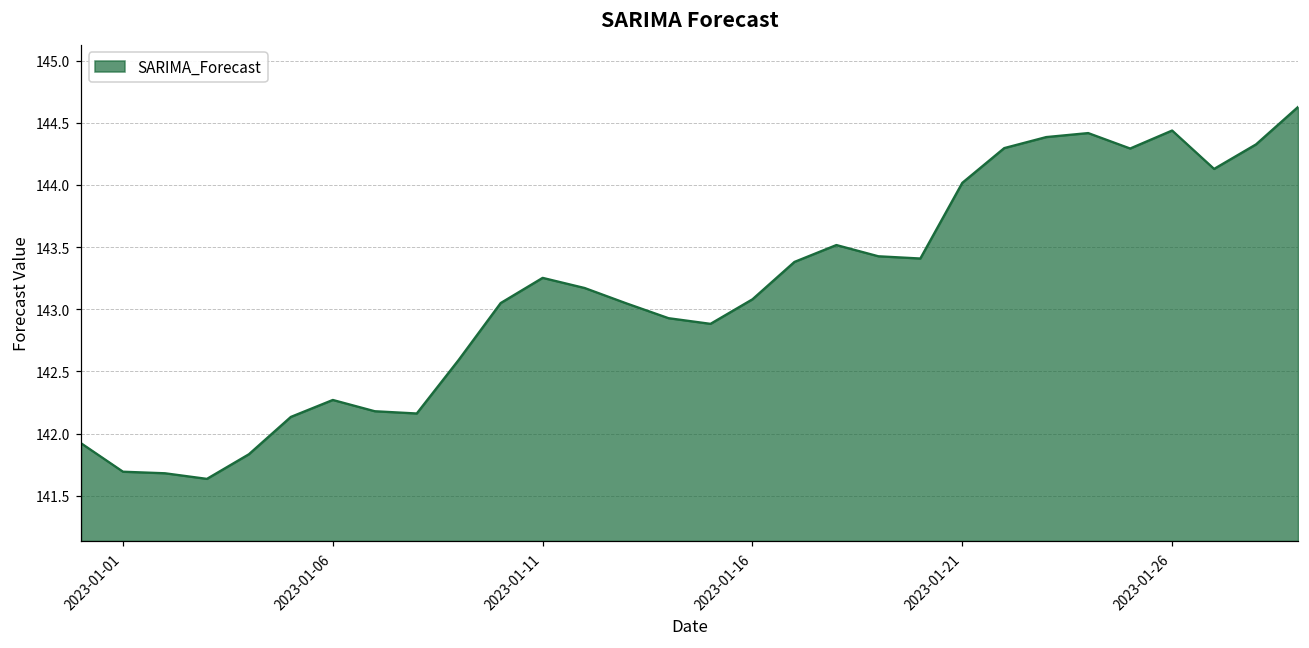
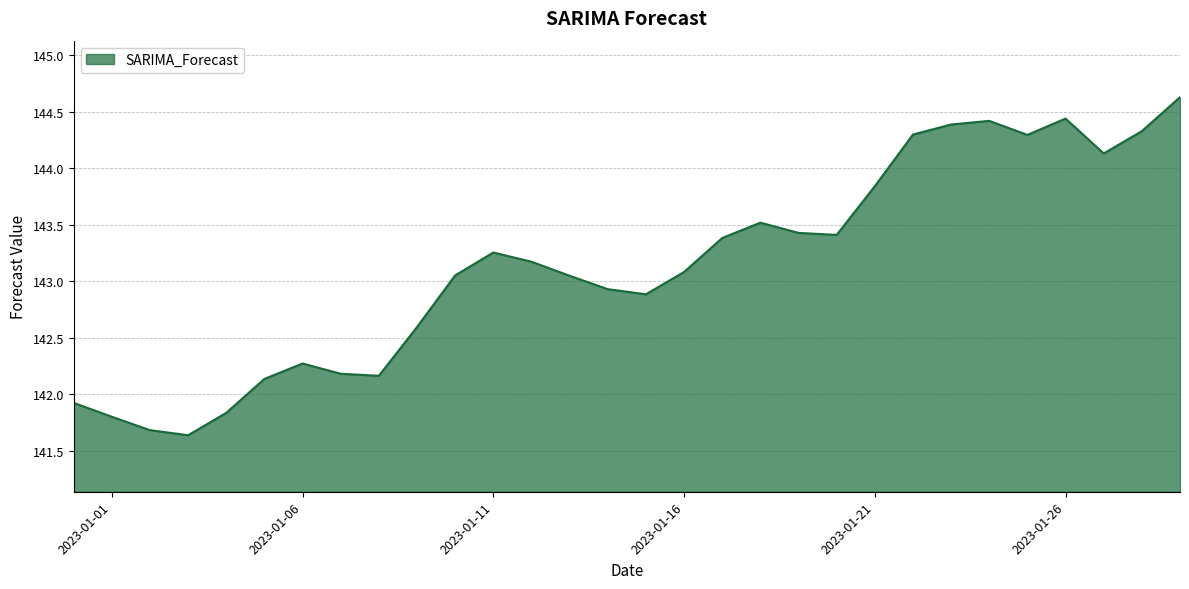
2023-01-01: 141.69 -> 141.80
2023-01-21: 144.02 -> 143.84
